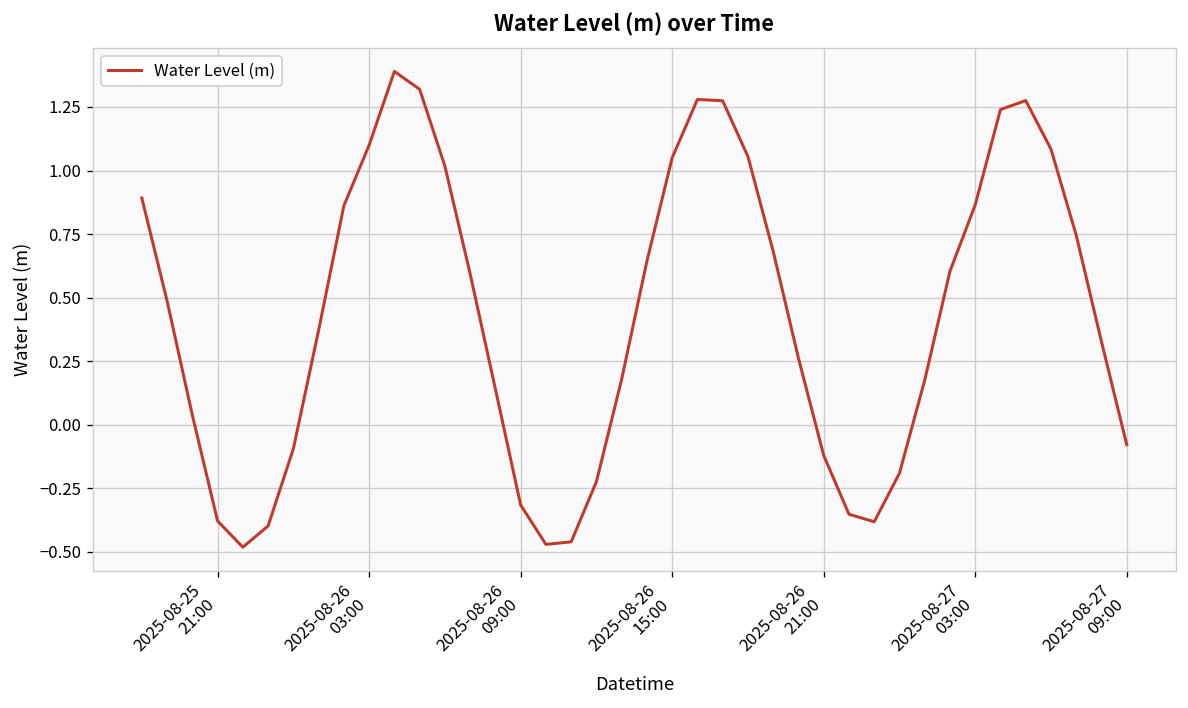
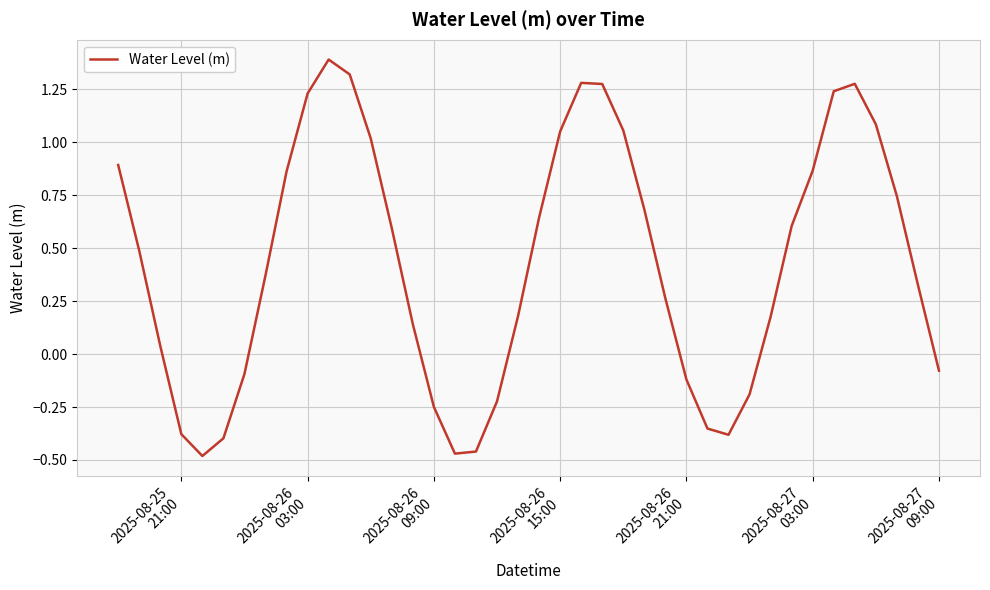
2025-08-26 03:00: 1.10 -> 1.23
2025-08-26 09:00: -0.32 -> -0.25
